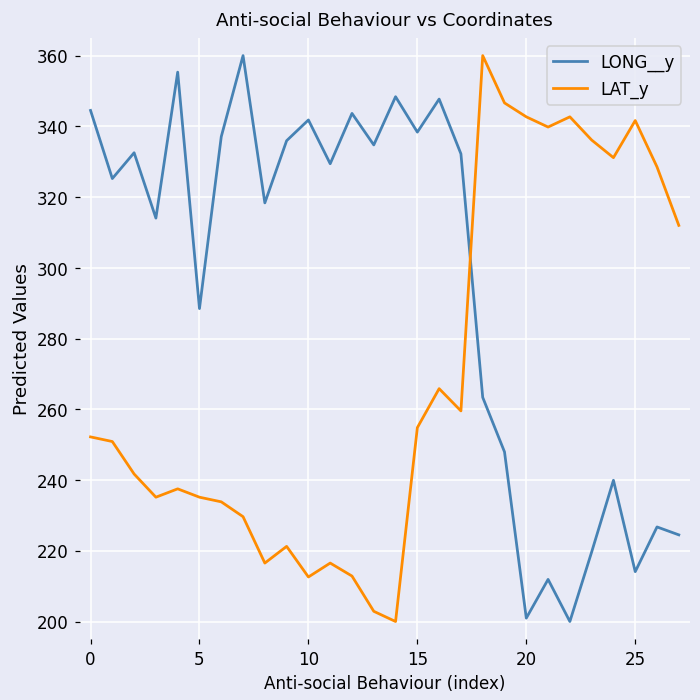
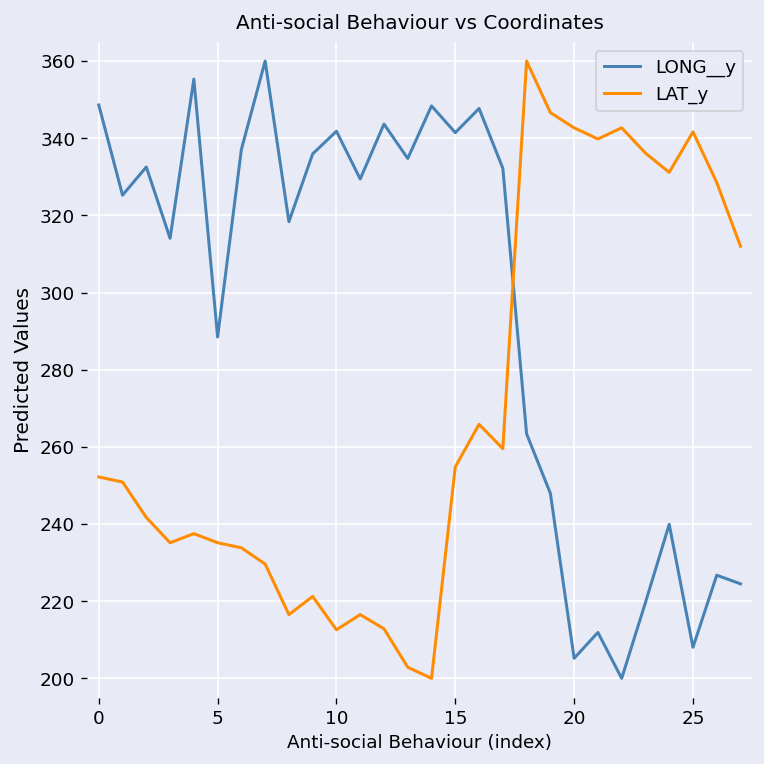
LONG__y, 0: 344 -> 349
LONG__y, 15: 338 -> 341
LONG__y, 20: 201 -> 205
LONG__y, 25: 214 -> 208
